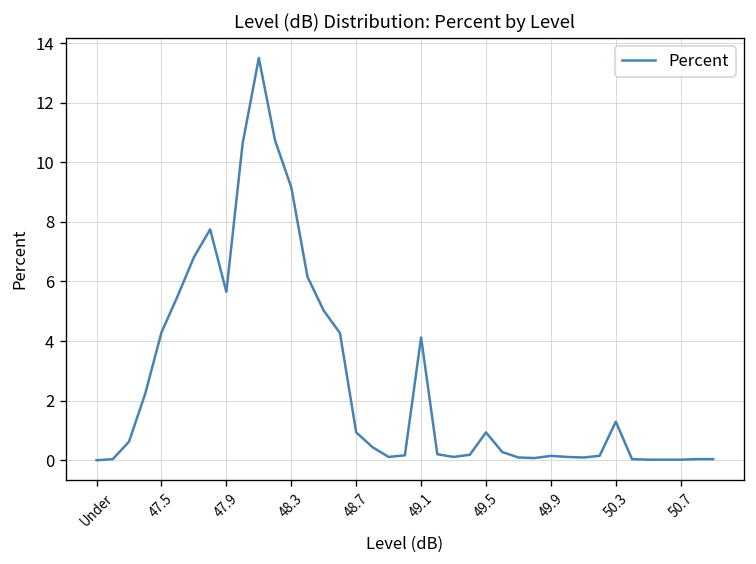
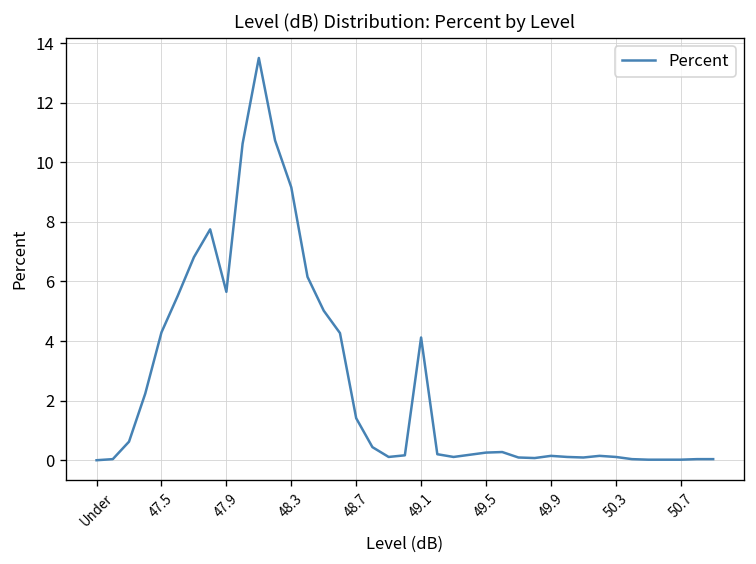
48.7: 0.9 -> 1.4
49.5: 0.9 -> 0.3
50.3: 1.3 -> 0.1
